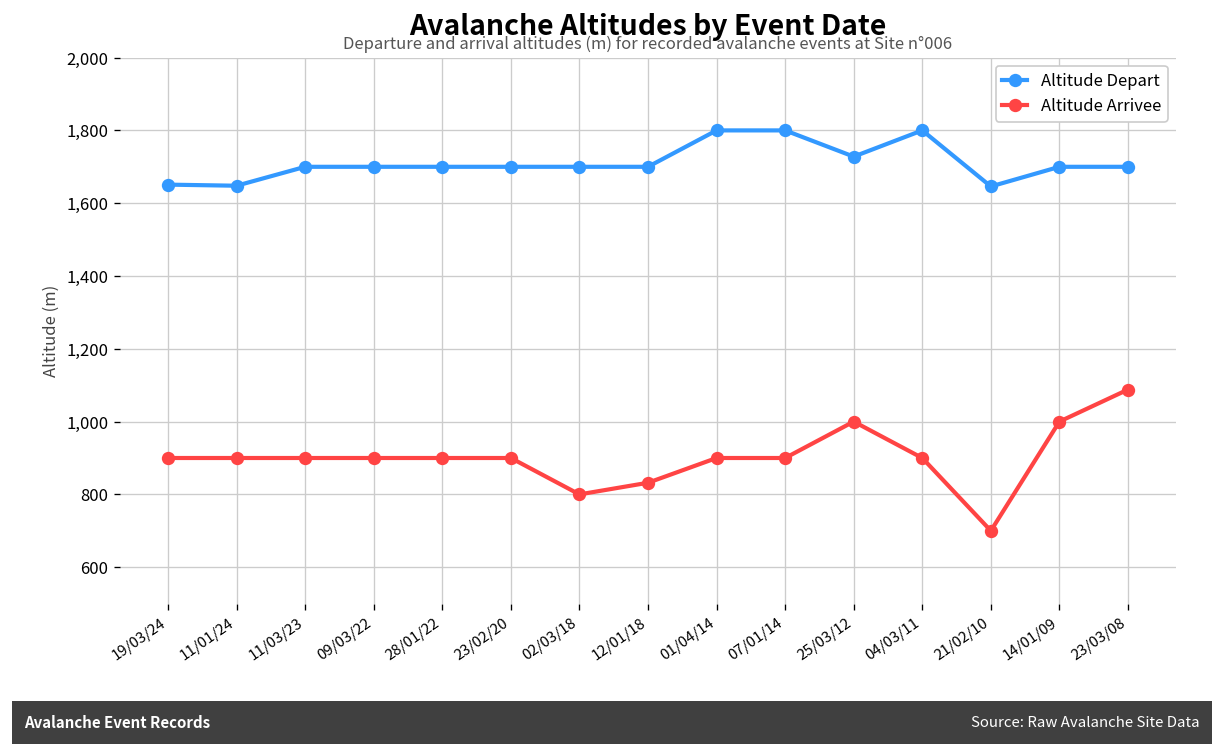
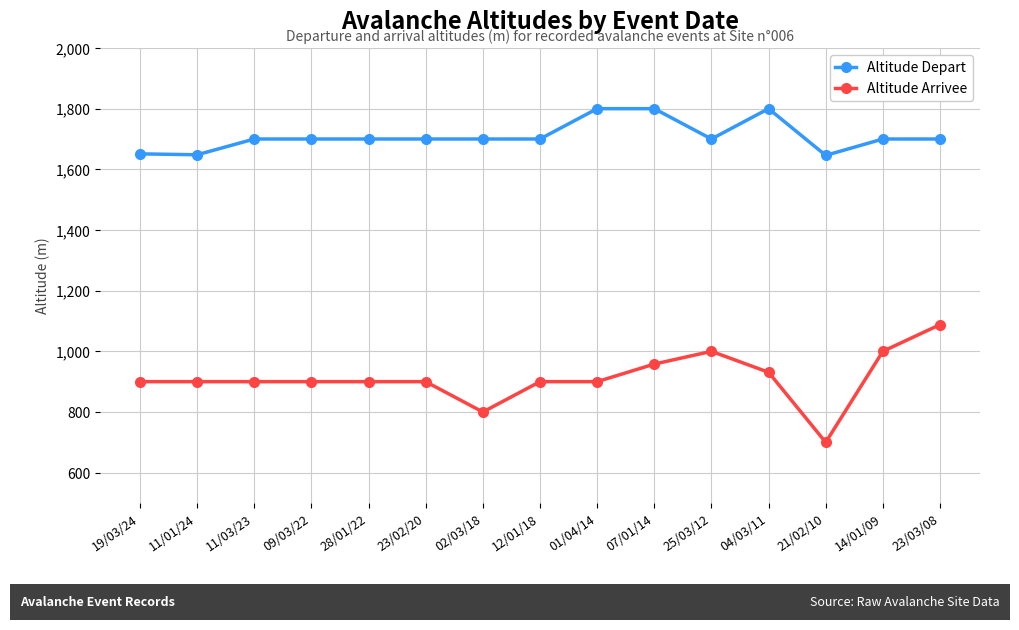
Altitude Arrivee, 12/01/18: 830 -> 900
Altitude Arrivee, 07/01/14: 900 -> 960
Altitude Depart, 25/03/12: 1,730 -> 1,700
Altitude Arrivee, 04/03/11: 900 -> 930
